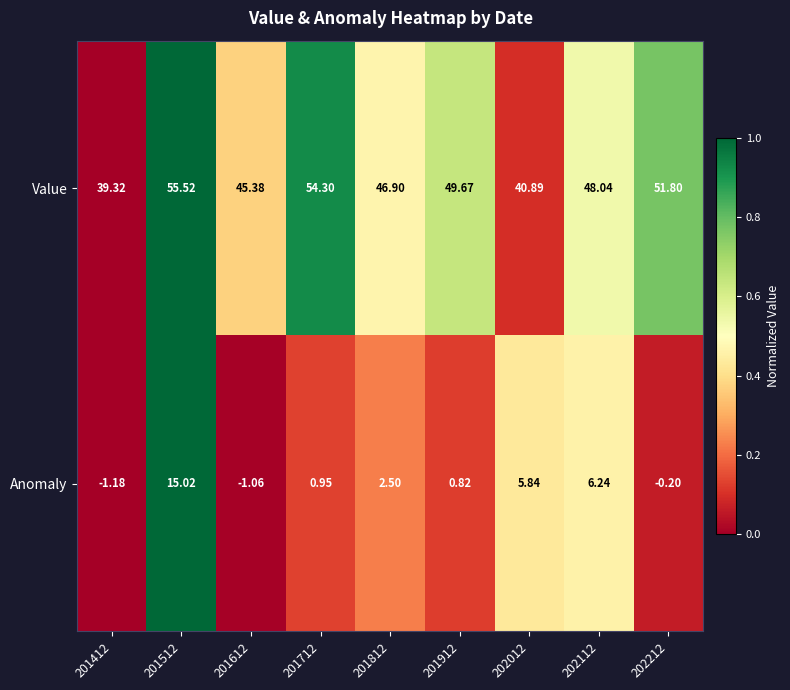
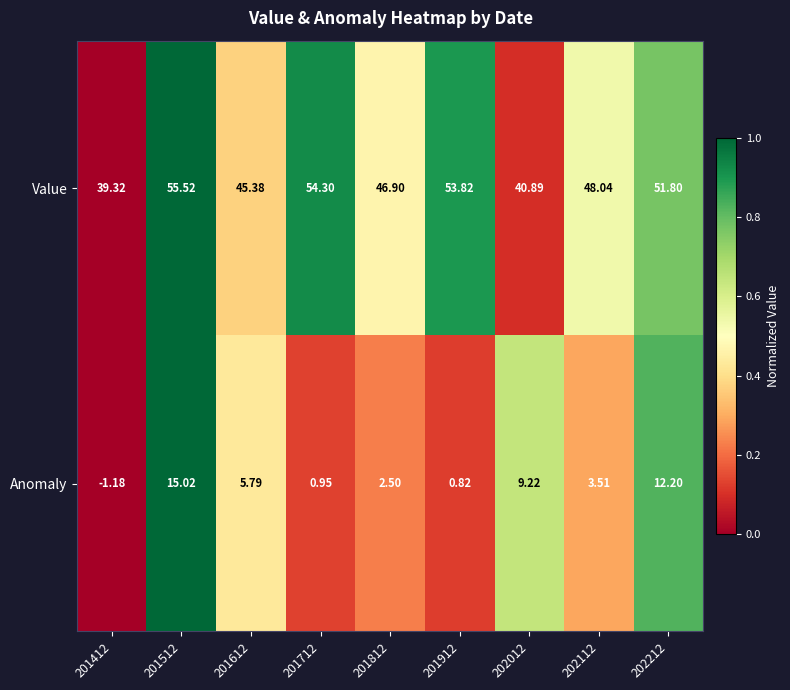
Value, 201912: 49.67 -> 53.82
Anomaly, 201612: -1.06 -> 5.79
Anomaly, 202012: 5.84 -> 9.22
Anomaly, 202112: 6.24 -> 3.51
Anomaly, 202212: -0.20 -> 12.20
